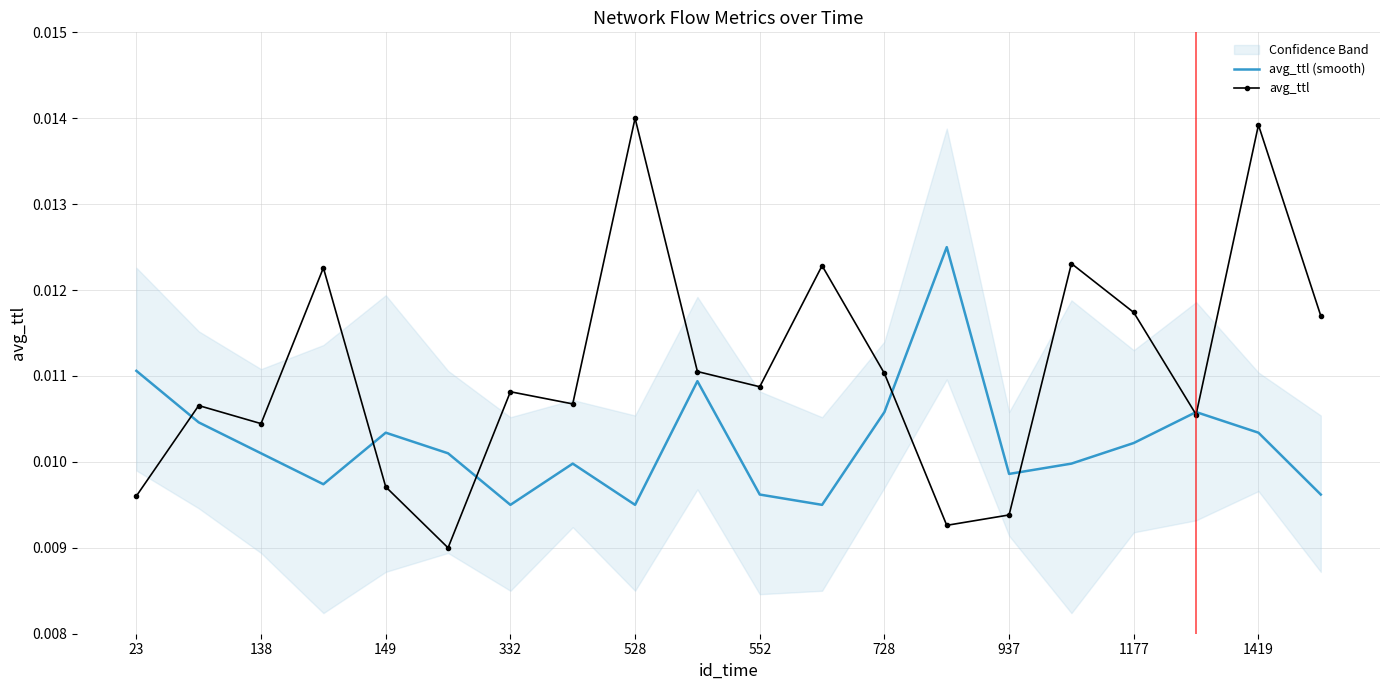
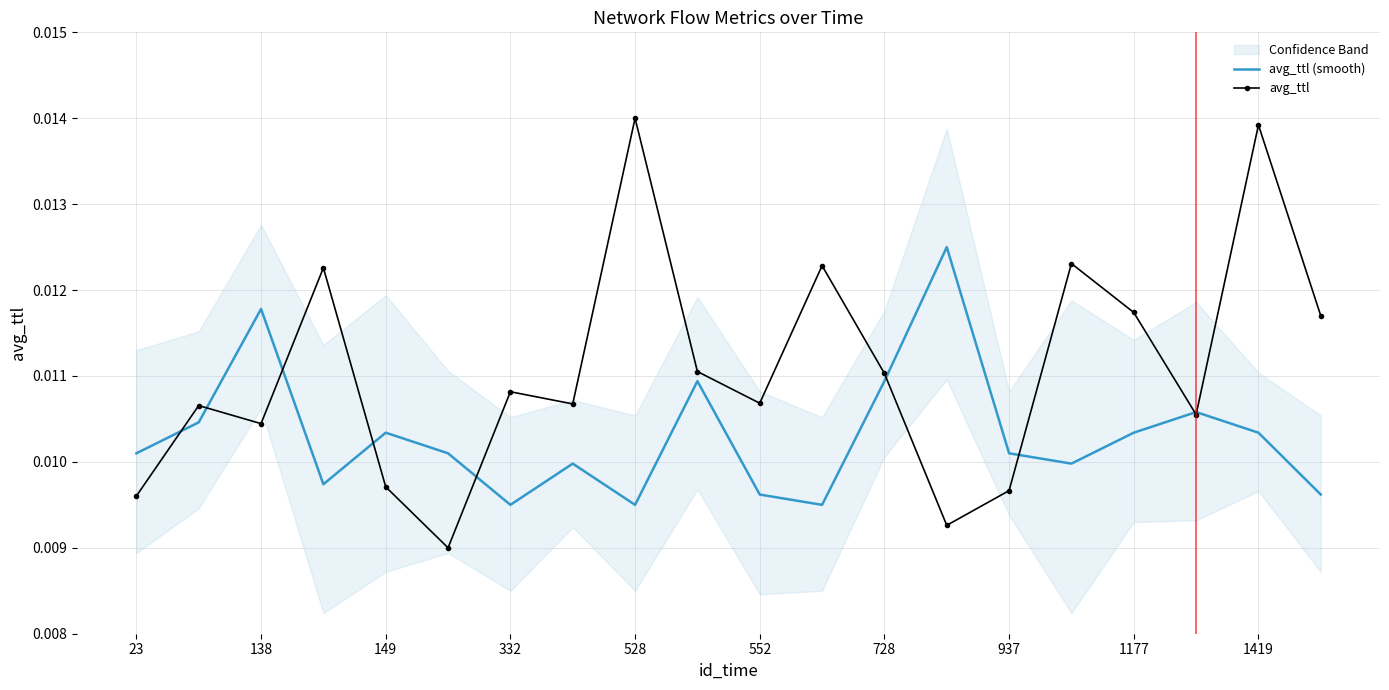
avg_ttl (smooth), 23: 0.0111 -> 0.0101
avg_ttl (smooth), 138: 0.0101 -> 0.0118
avg_ttl, 552: 0.0109 -> 0.0107
avg_ttl (smooth), 728: 0.0106 -> 0.0109
avg_ttl (smooth), 937: 0.0099 -> 0.0101
avg_ttl, 937: 0.0094 -> 0.0097
avg_ttl (smooth), 1177: 0.0102 -> 0.0103
